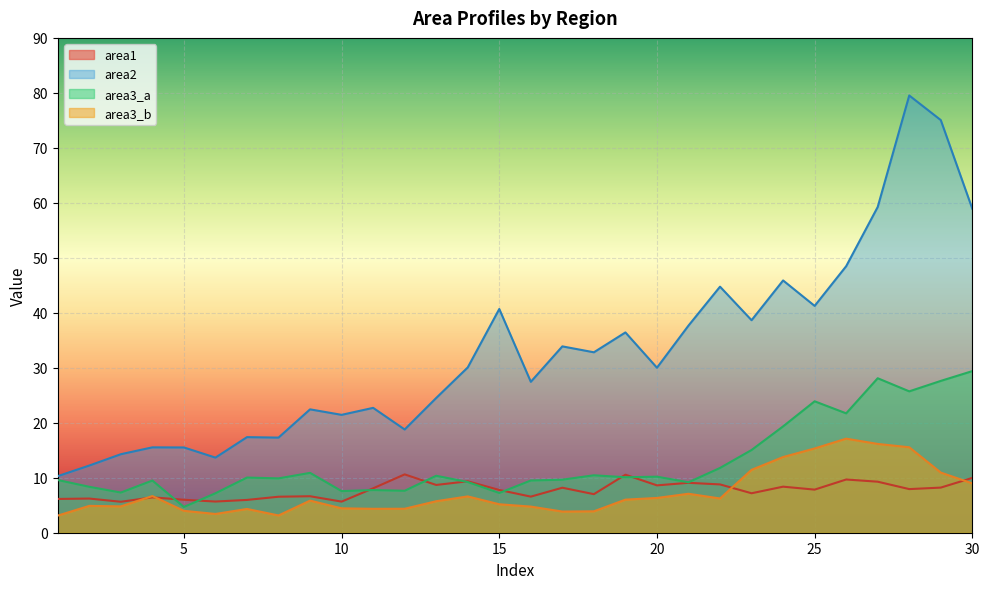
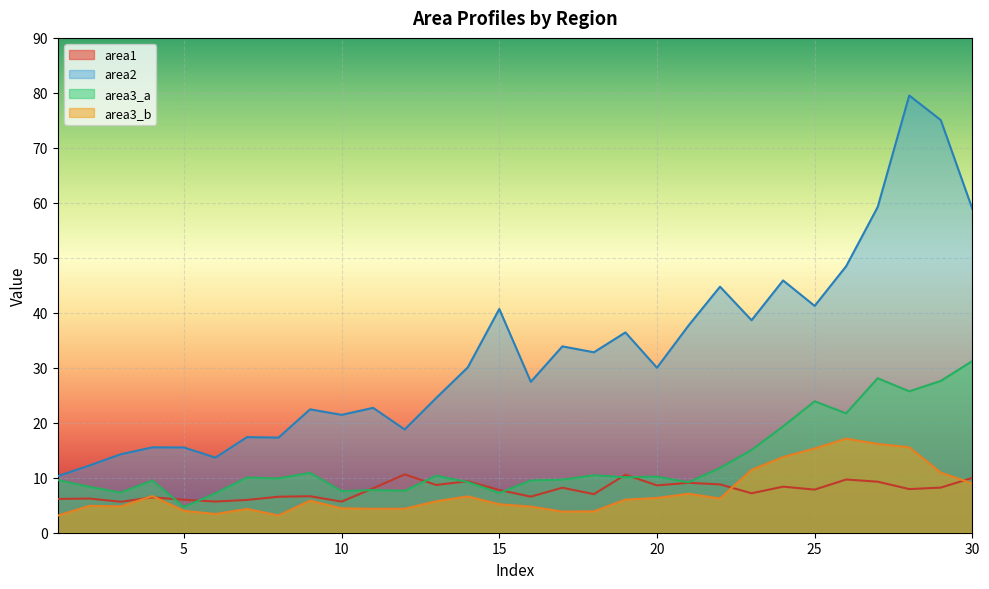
area3_a, 30: 29 -> 31
